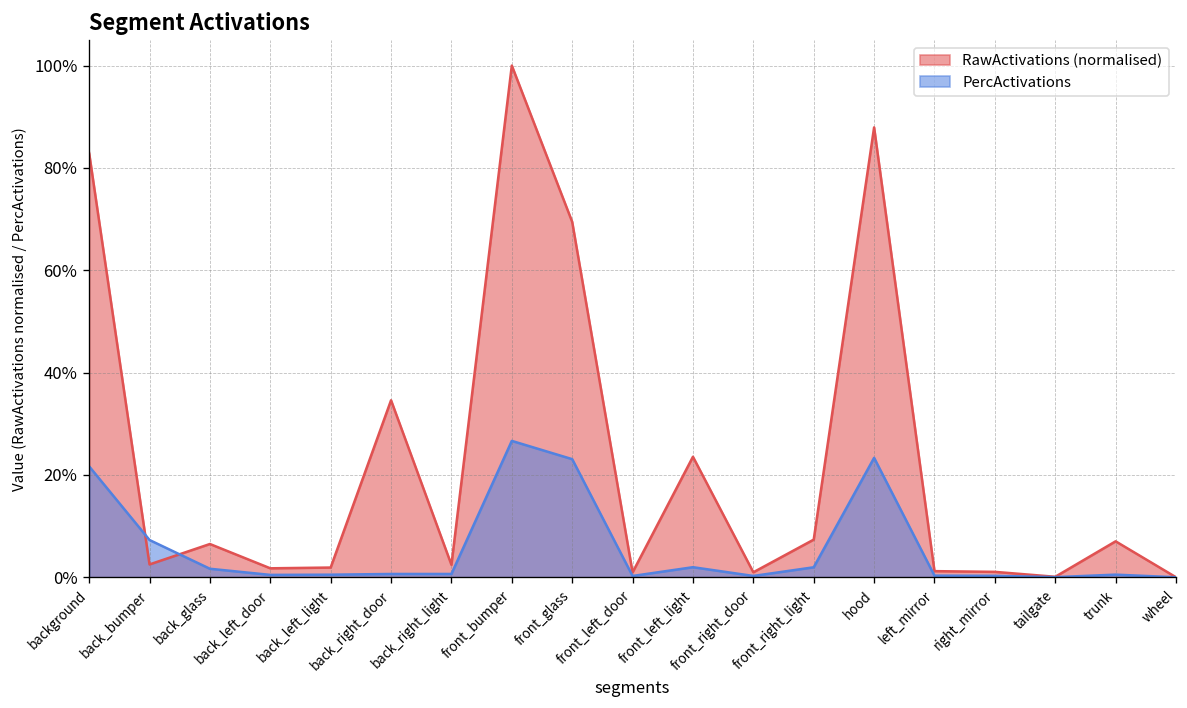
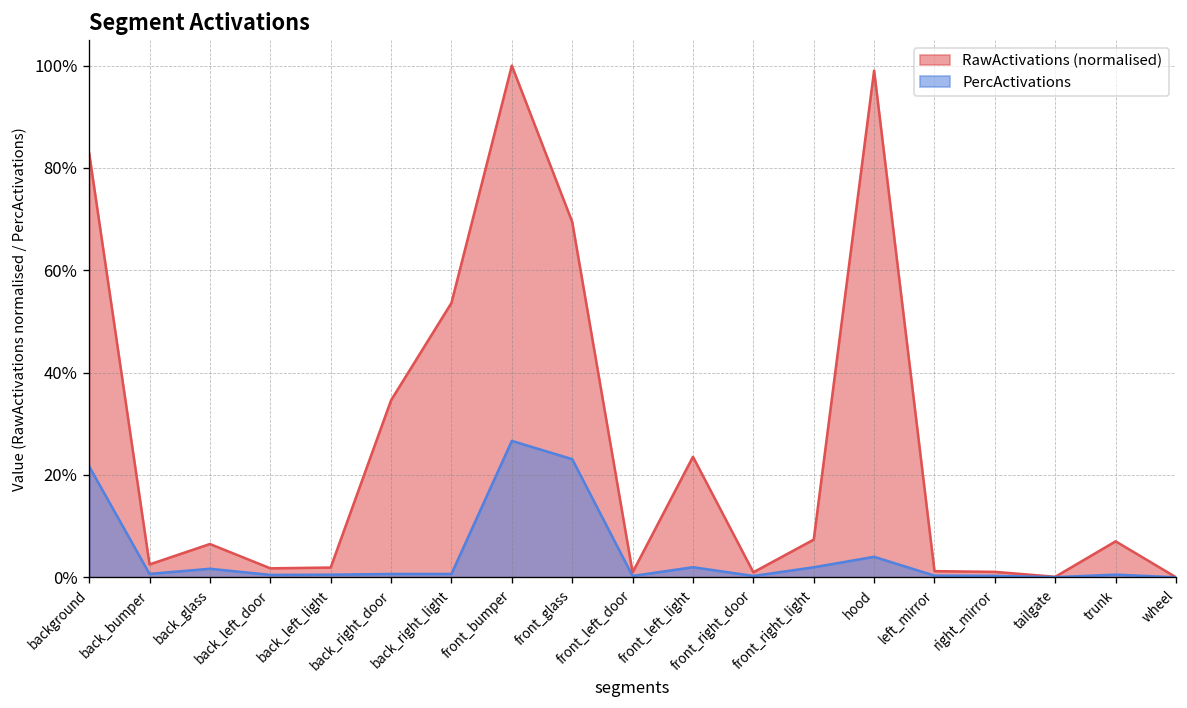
PercActivations, back_bumper: 7% -> 1%
RawActivations (normalised), back_right_light: 2% -> 54%
RawActivations (normalised), hood: 88% -> 99%
PercActivations, hood: 23% -> 4%
